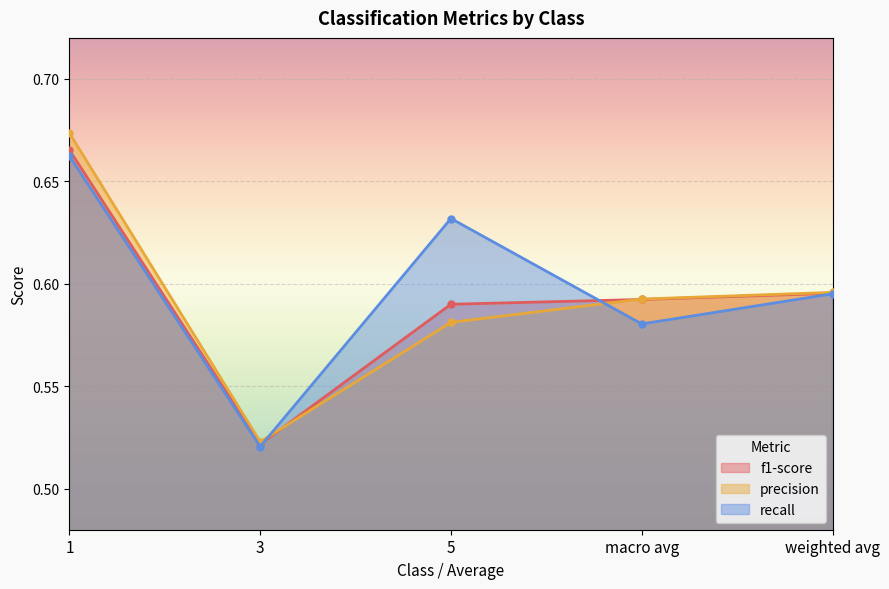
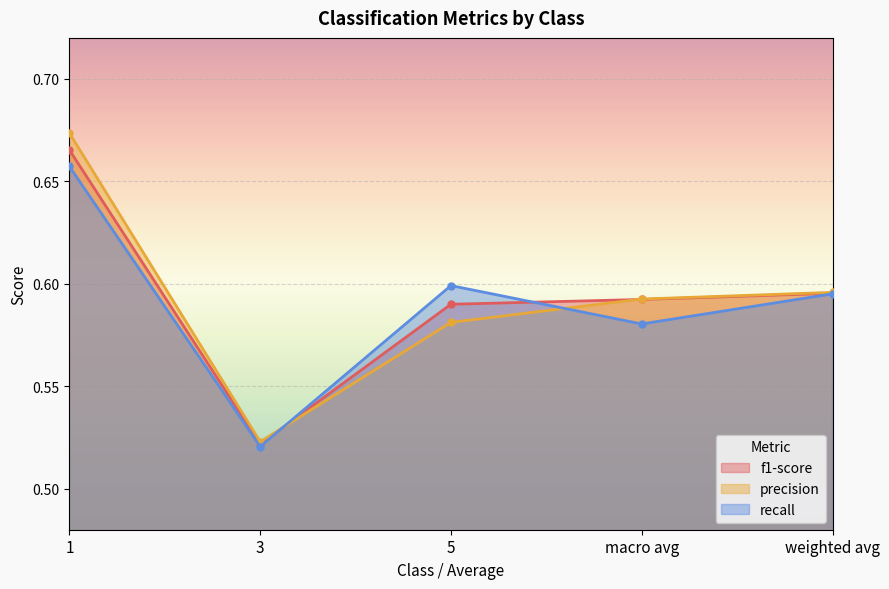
recall, 1: 0.662 -> 0.657
recall, 5: 0.632 -> 0.599
